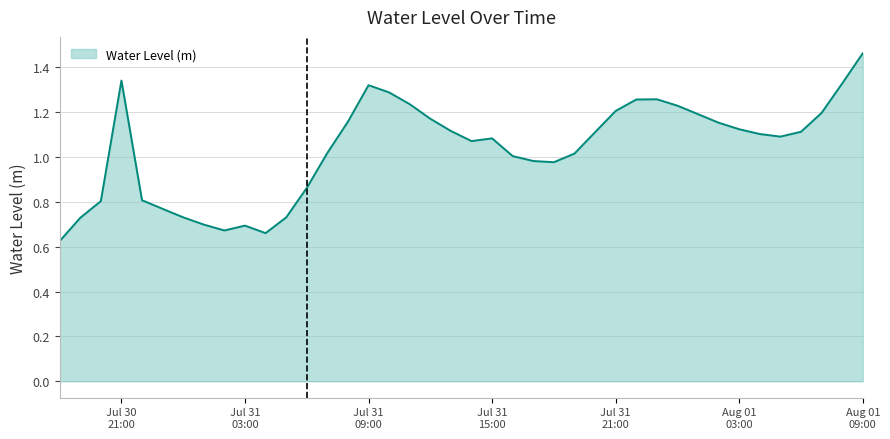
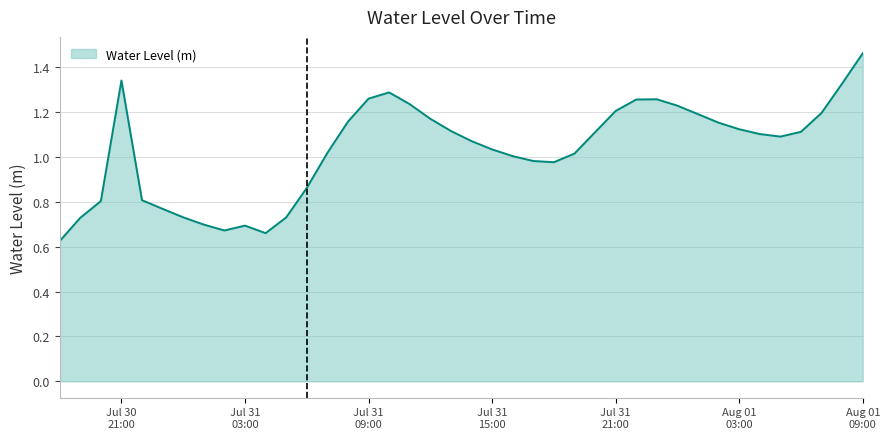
Jul 31 09:00: 1.32 -> 1.26
Jul 31 15:00: 1.08 -> 1.03
